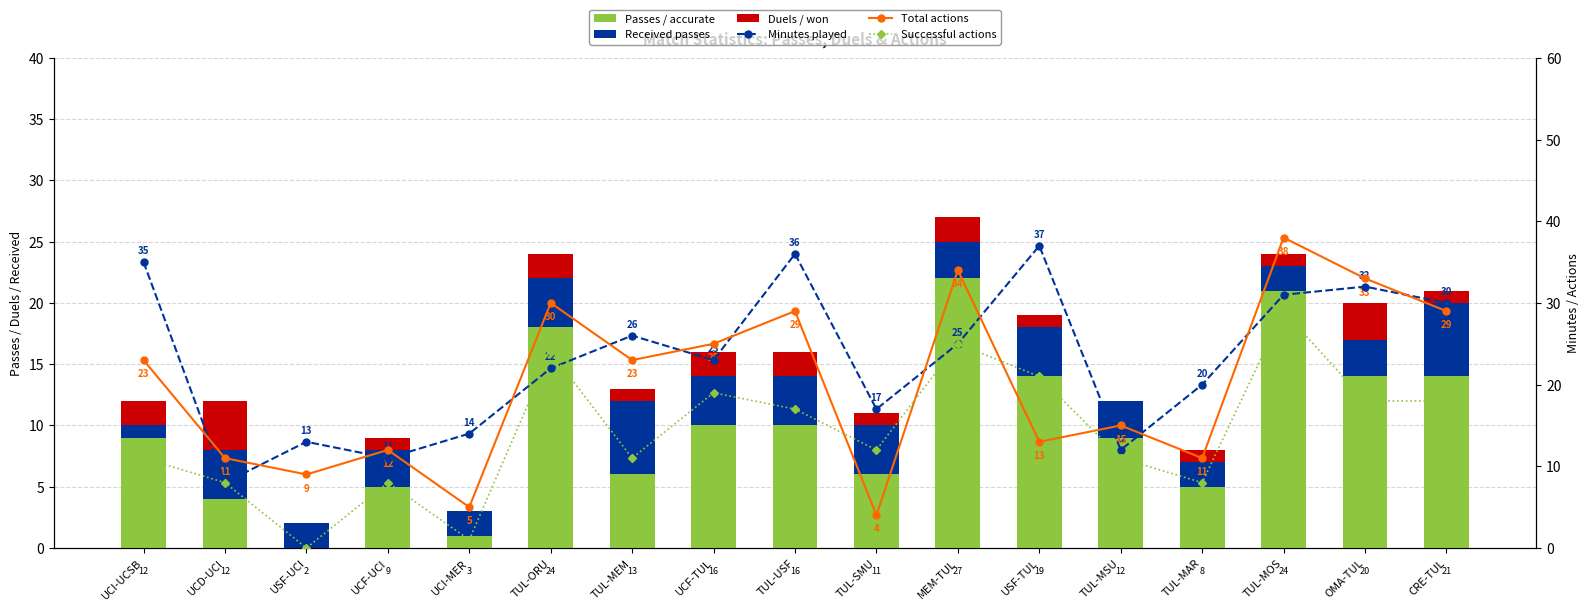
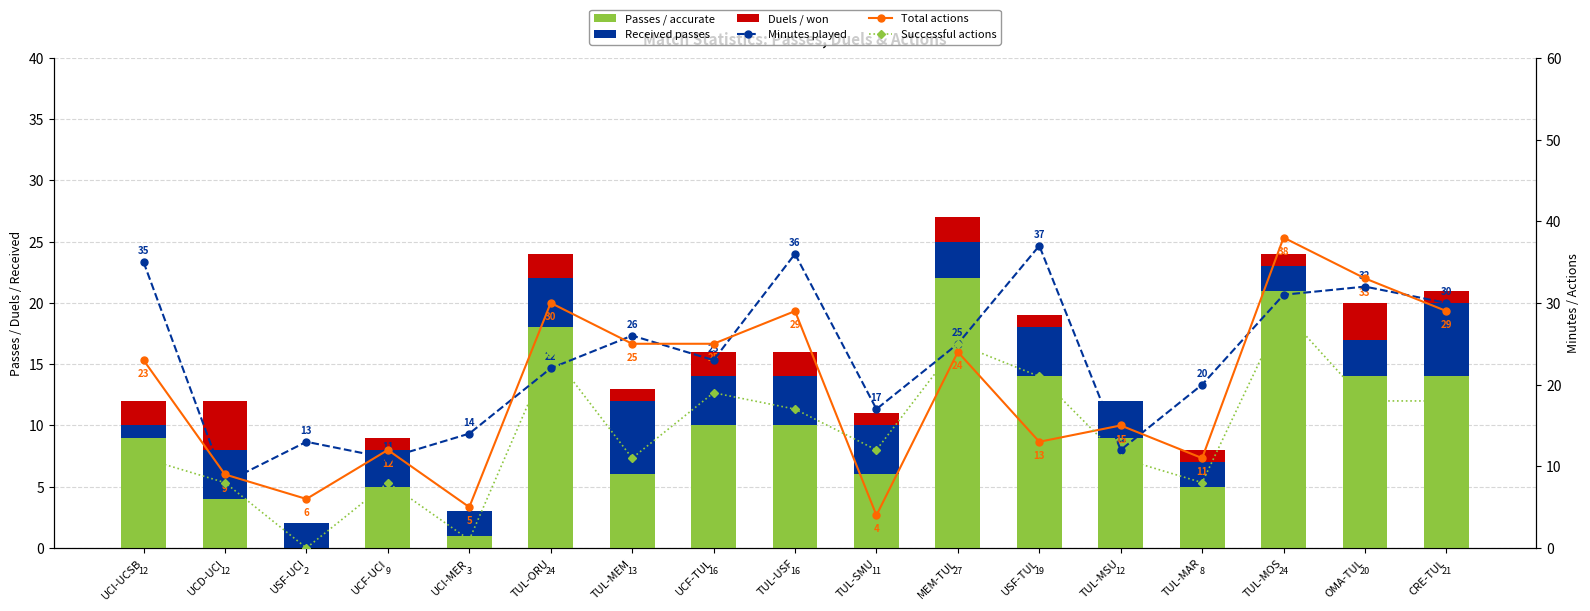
Total actions, UCD-UCI: 11 -> 9
Total actions, USF-UCI: 9 -> 6
Total actions, TUL-MEM: 23 -> 25
Total actions, MEM-TUL: 34 -> 24
